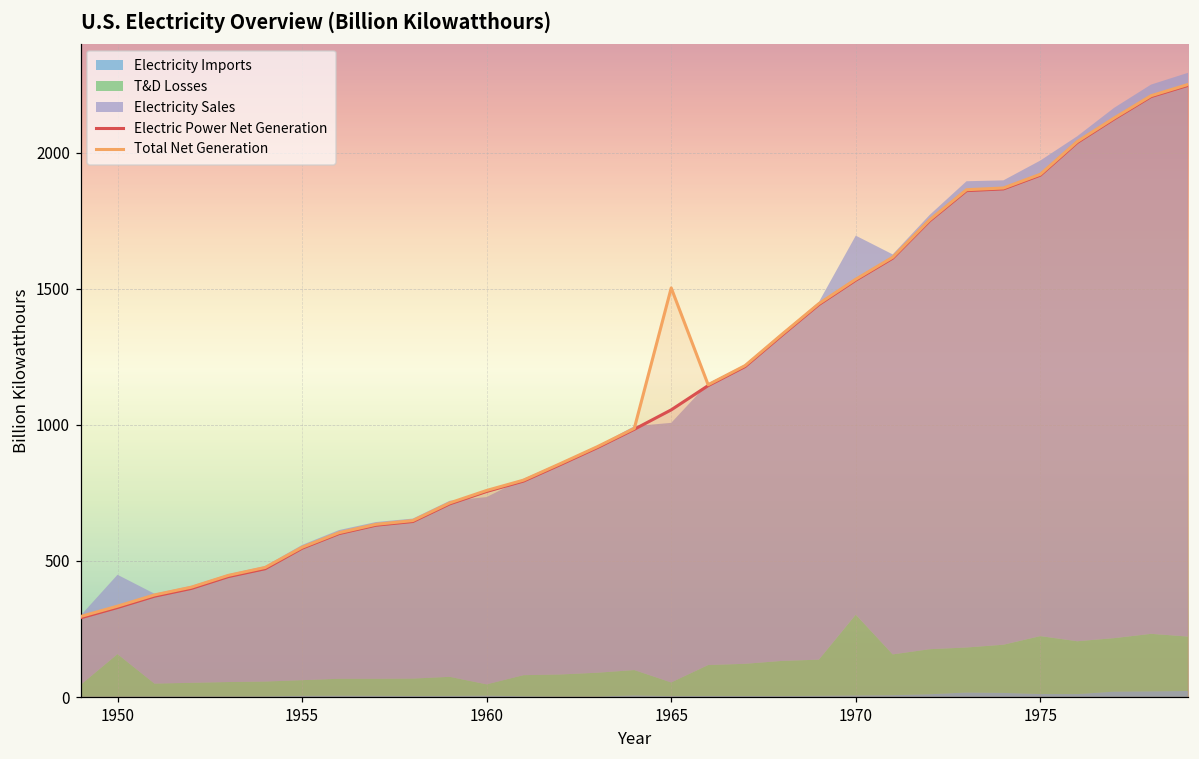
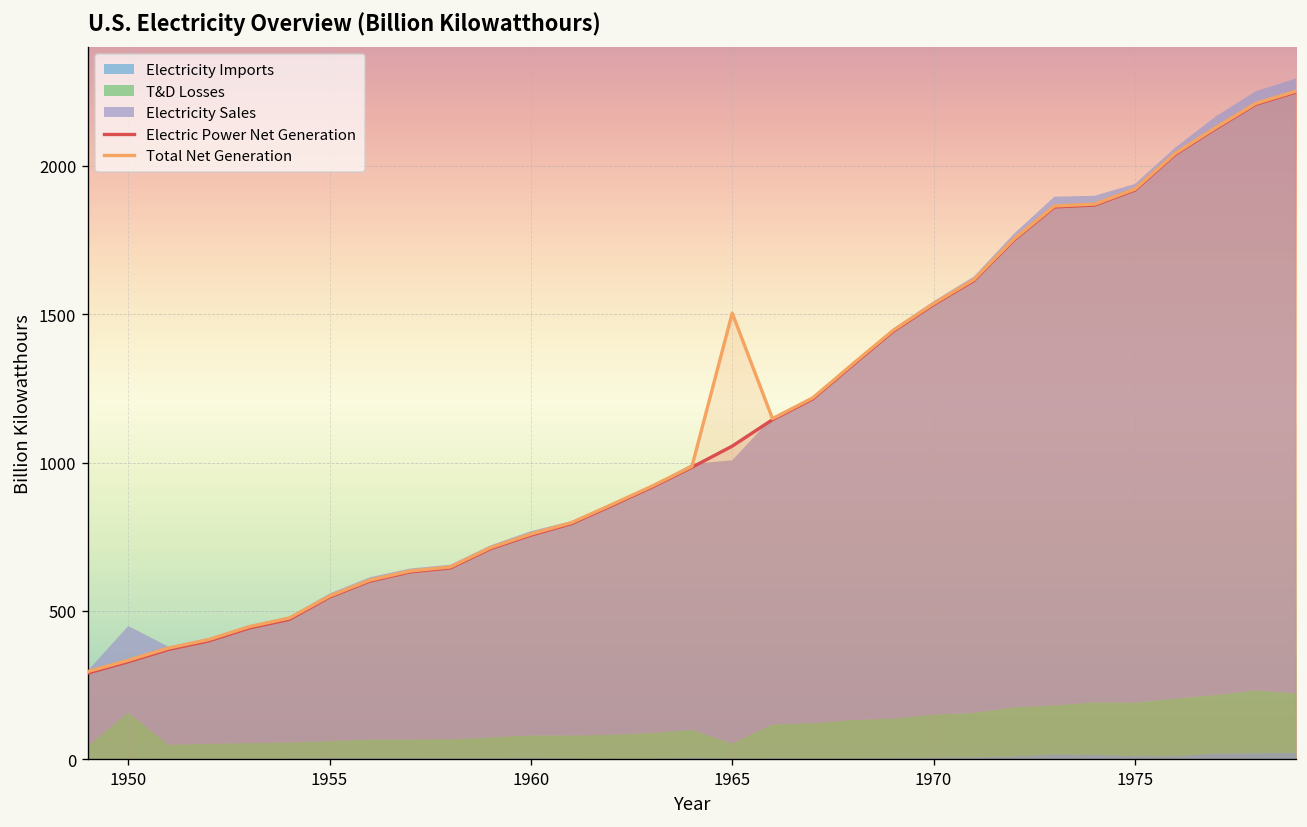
T&D Losses, 1960: 40 -> 80
T&D Losses, 1970: 300 -> 140
T&D Losses, 1975: 210 -> 180
